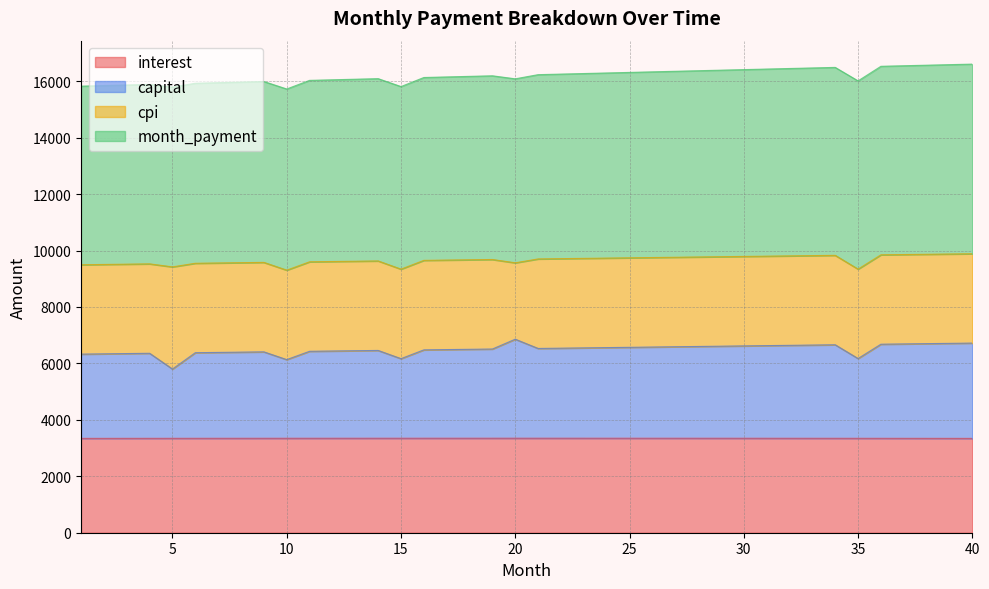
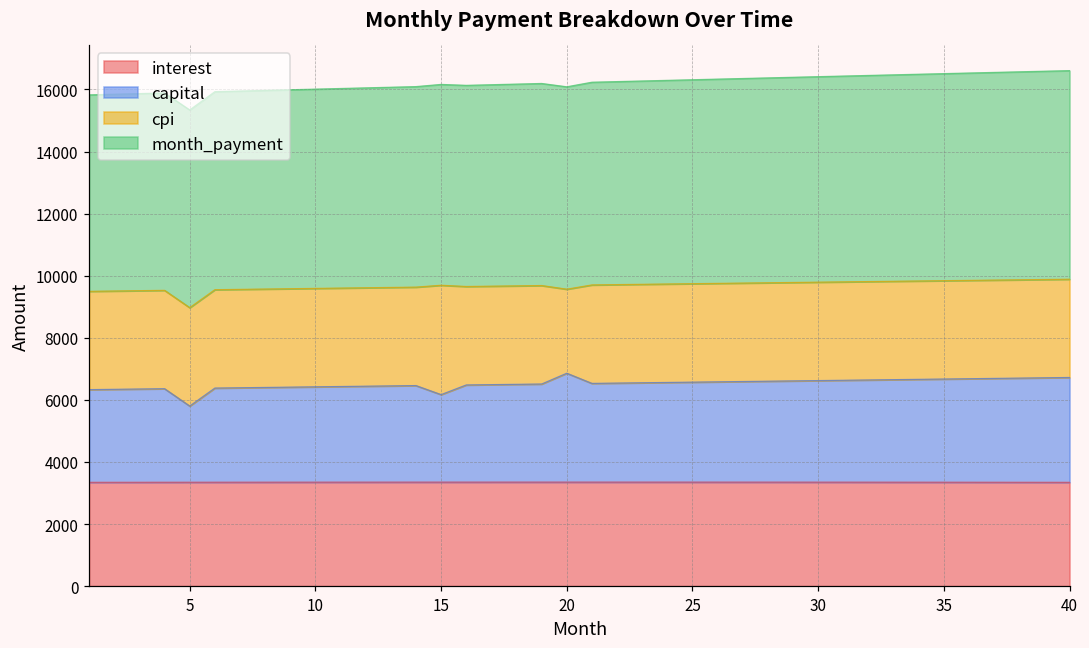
cpi, 5: 3600 -> 3200
capital, 10: 2800 -> 3100
cpi, 15: 3200 -> 3500
capital, 35: 2800 -> 3300
